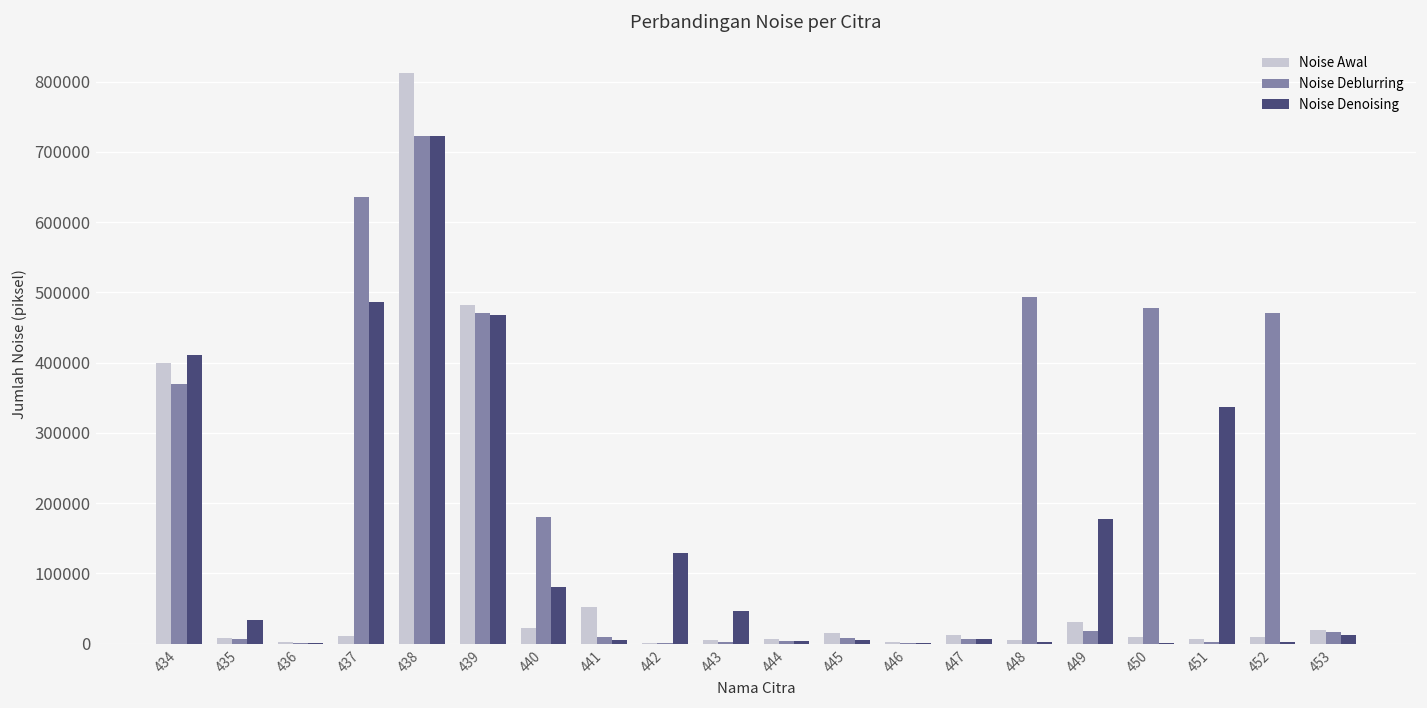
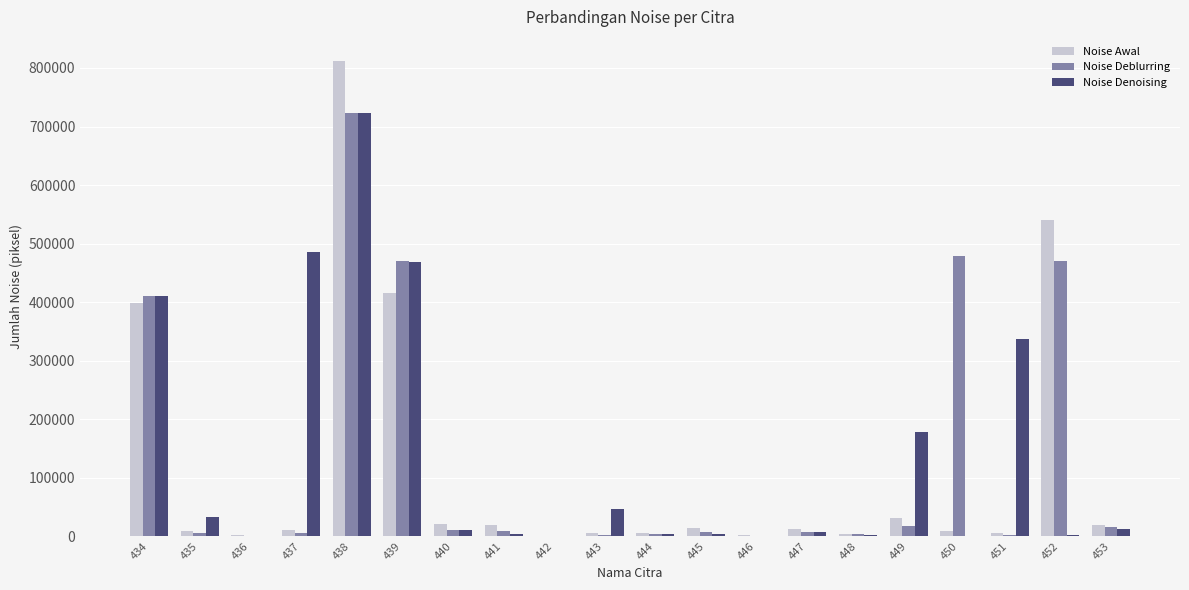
Noise Deblurring, 434: 370000 -> 410000
Noise Deblurring, 437: 640000 -> 0
Noise Awal, 439: 480000 -> 410000
Noise Deblurring, 440: 180000 -> 10000
Noise Denoising, 440: 80000 -> 10000
Noise Awal, 441: 50000 -> 20000
Noise Denoising, 442: 130000 -> 0
Noise Deblurring, 448: 490000 -> 0
Noise Awal, 452: 10000 -> 540000
